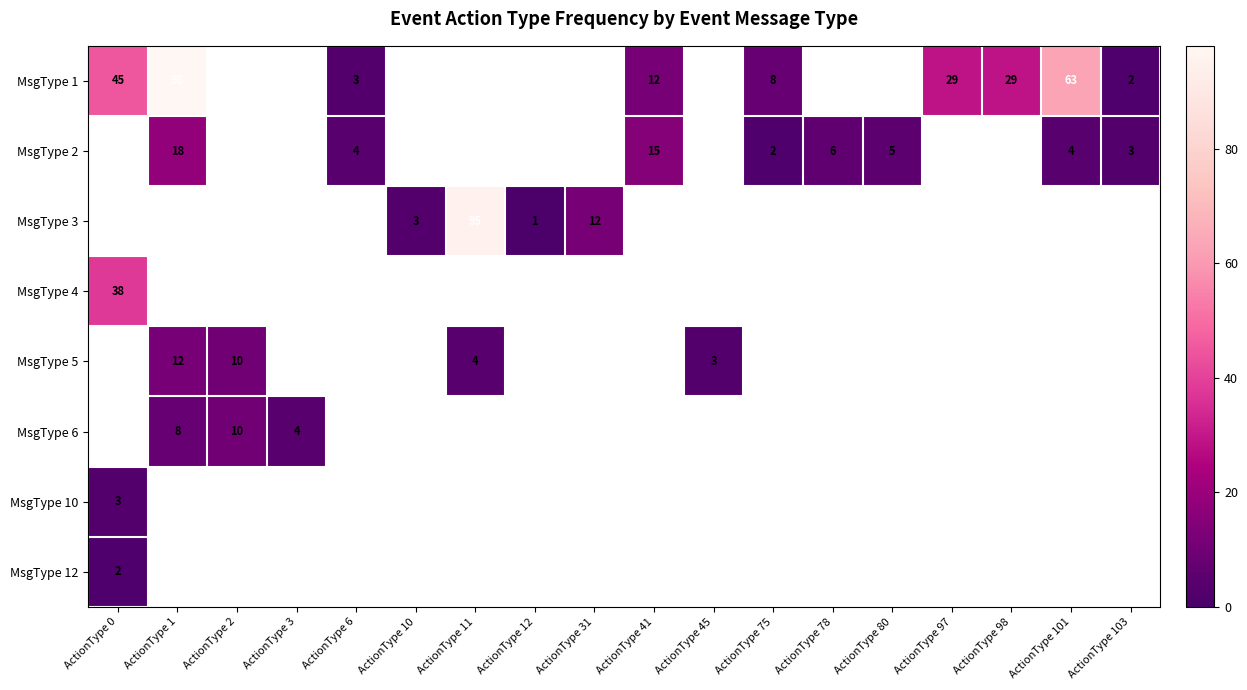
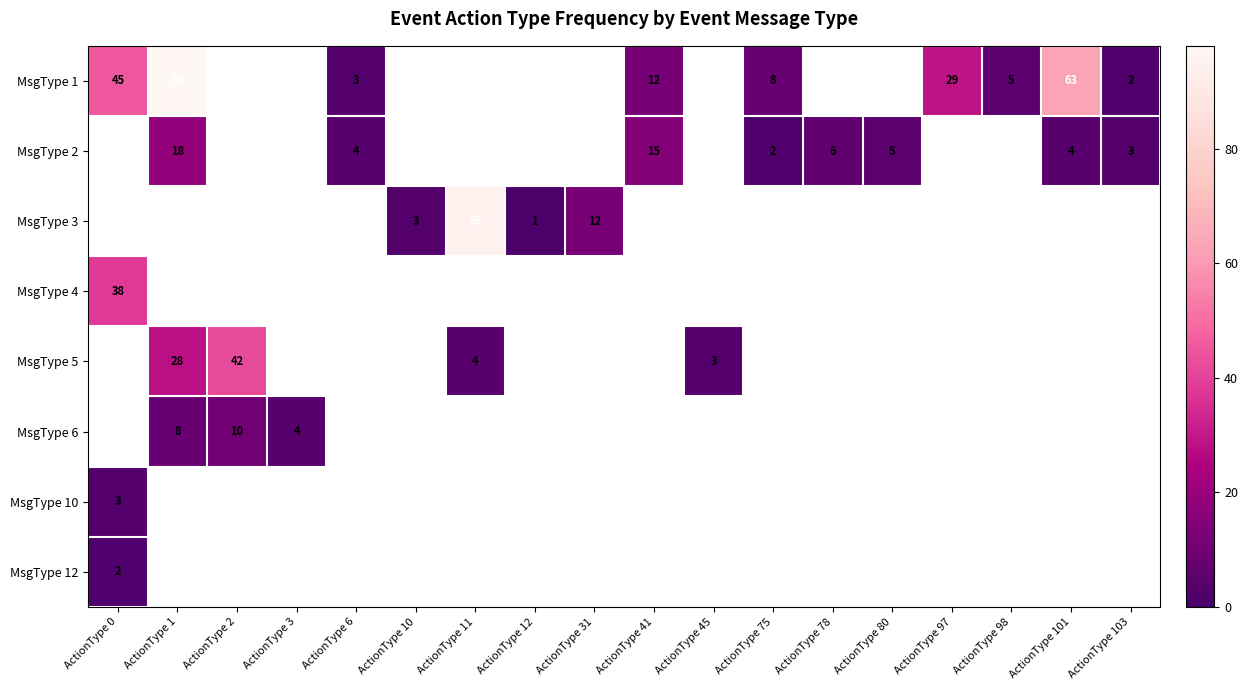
MsgType 1, ActionType 98: 29 -> 5
MsgType 5, ActionType 1: 12 -> 28
MsgType 5, ActionType 2: 10 -> 42
